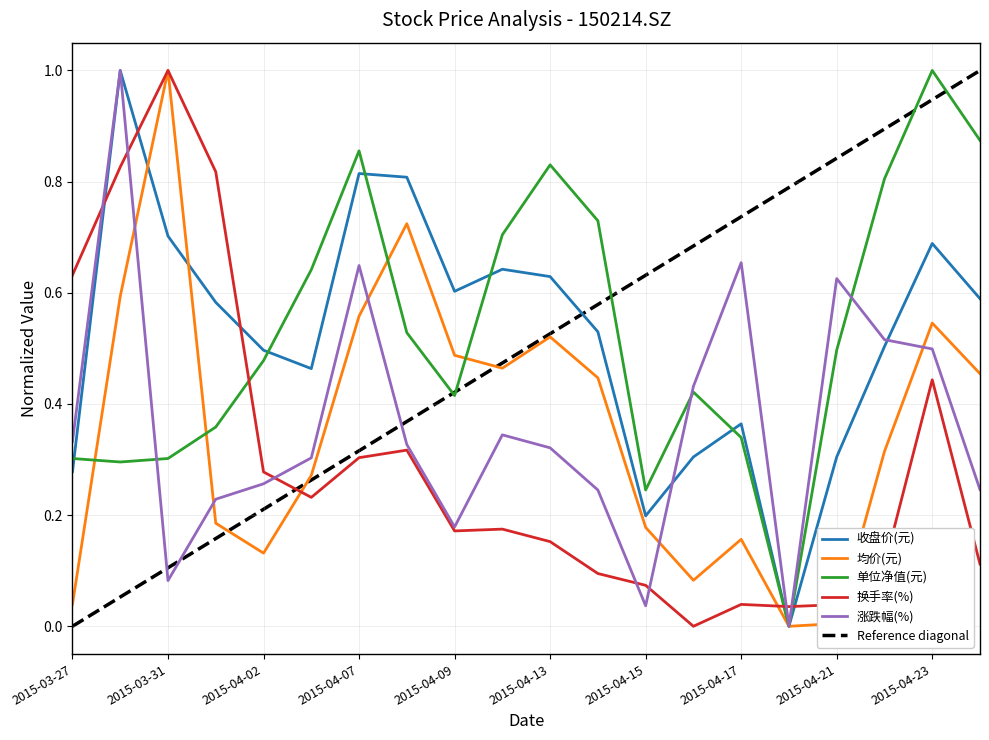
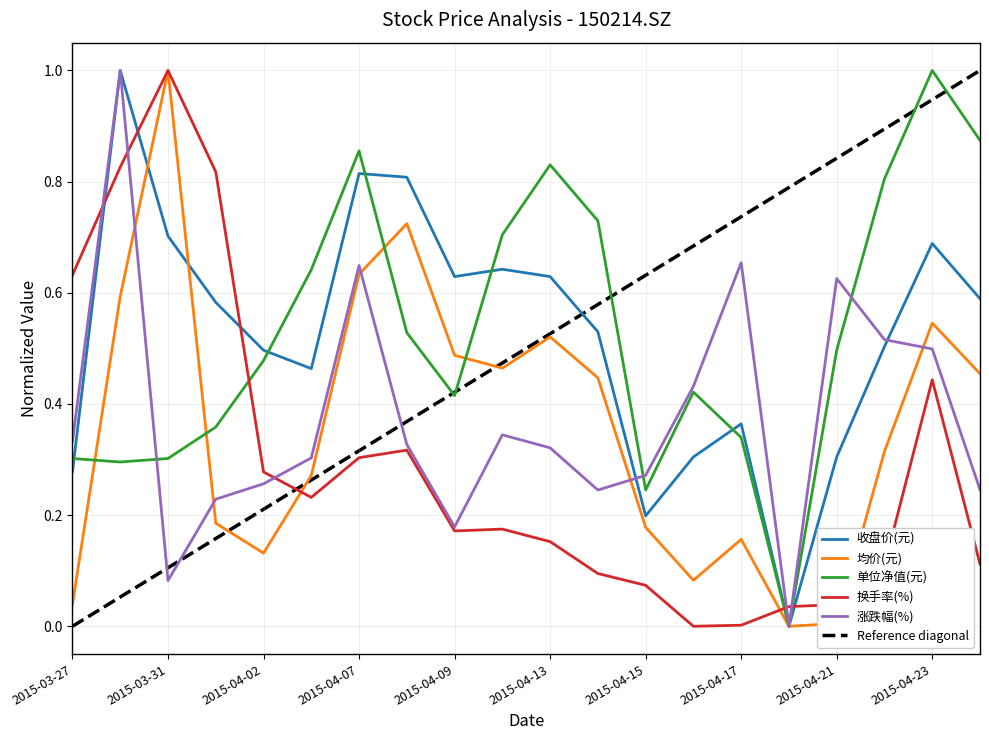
均价(元), 2015-04-07: 0.56 -> 0.63
收盘价(元), 2015-04-09: 0.60 -> 0.63
涨跌幅(%), 2015-04-15: 0.04 -> 0.27
换手率(%), 2015-04-17: 0.04 -> 0.00
